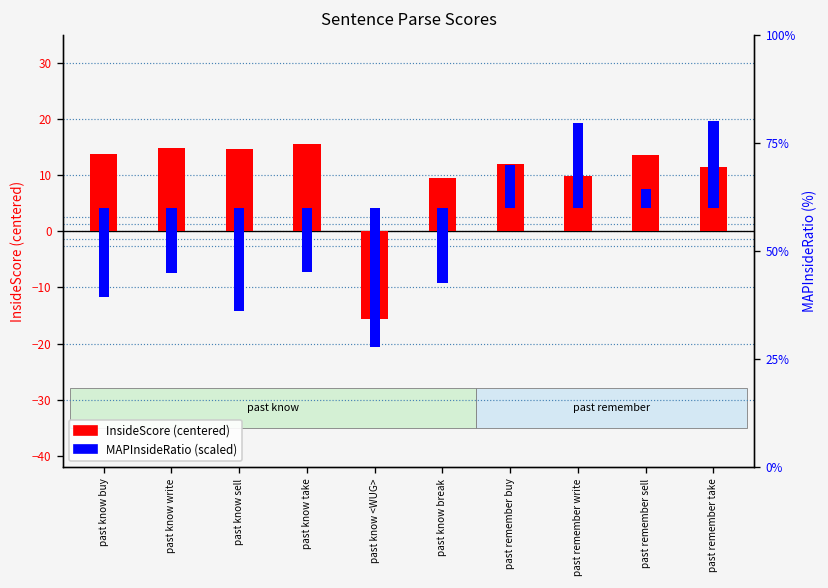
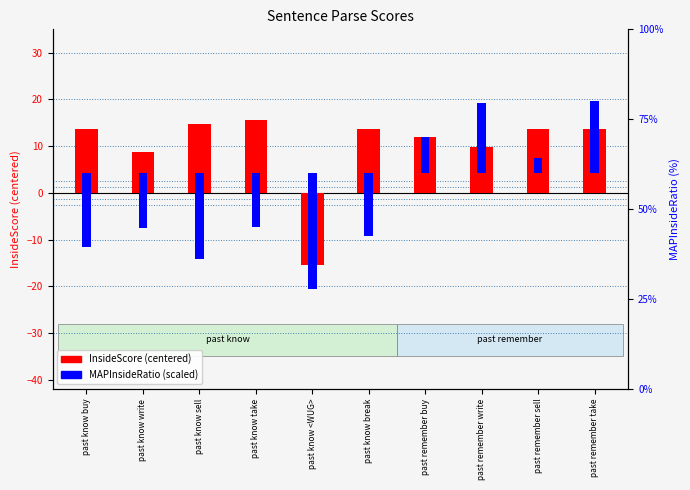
InsideScore (centered), past know write: 15 -> 9
InsideScore (centered), past know break: 9 -> 14
InsideScore (centered), past remember take: 11 -> 14
